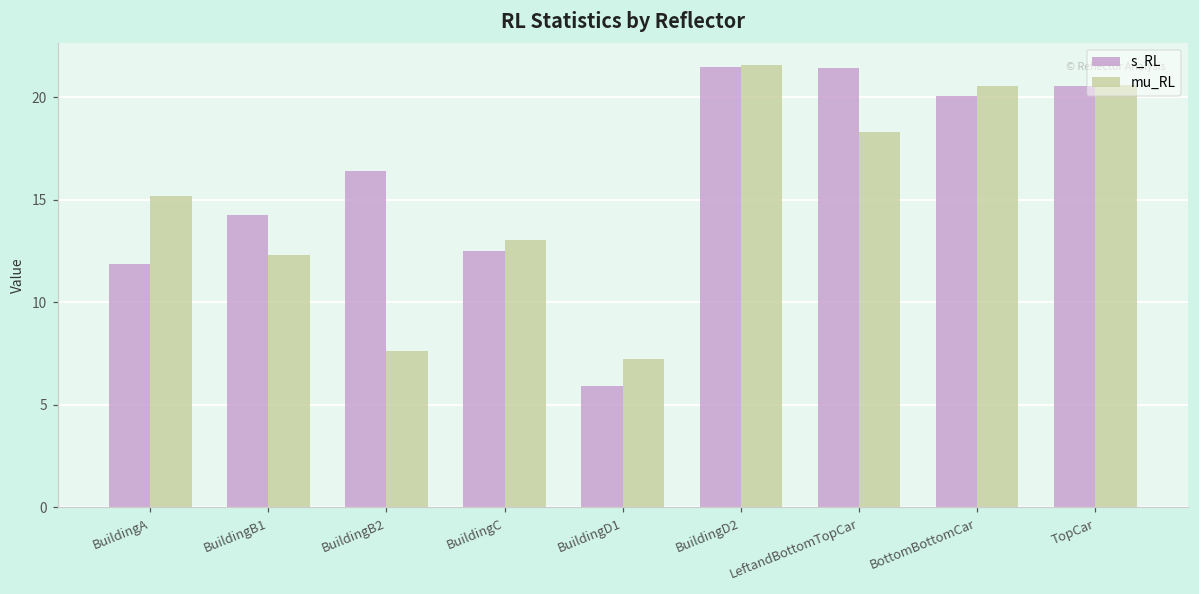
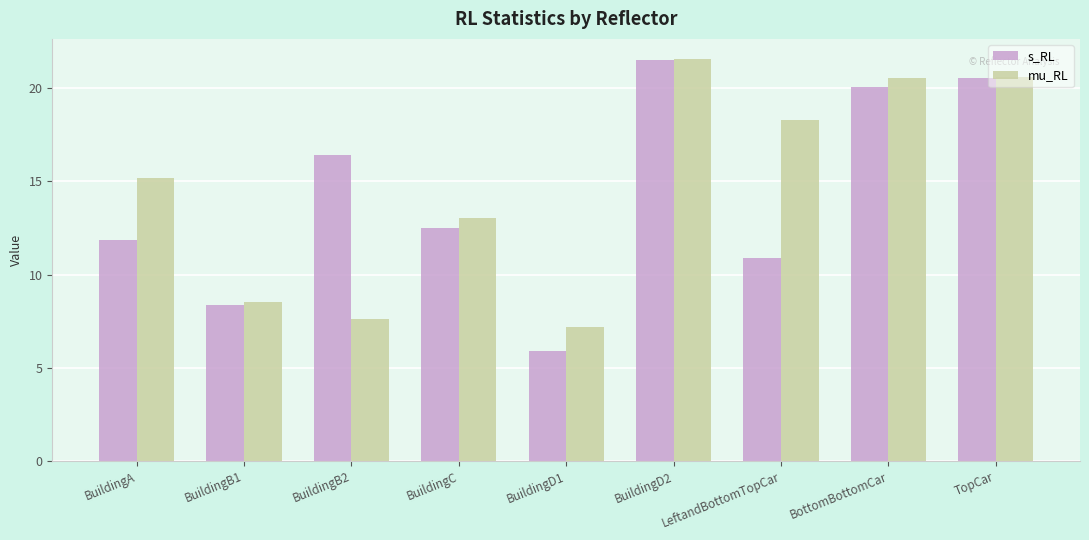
s_RL, BuildingB1: 14.3 -> 8.4
mu_RL, BuildingB1: 12.3 -> 8.5
s_RL, LeftandBottomTopCar: 21.4 -> 10.9
